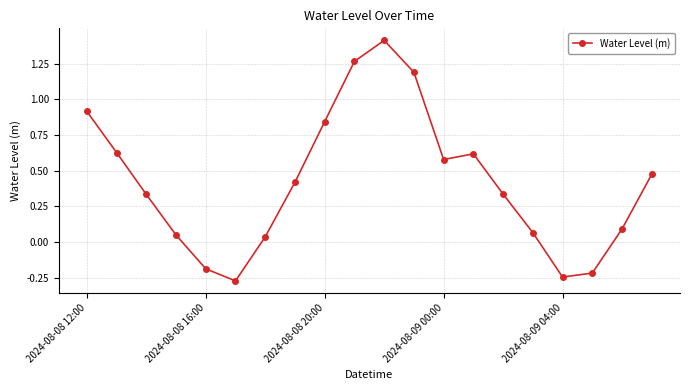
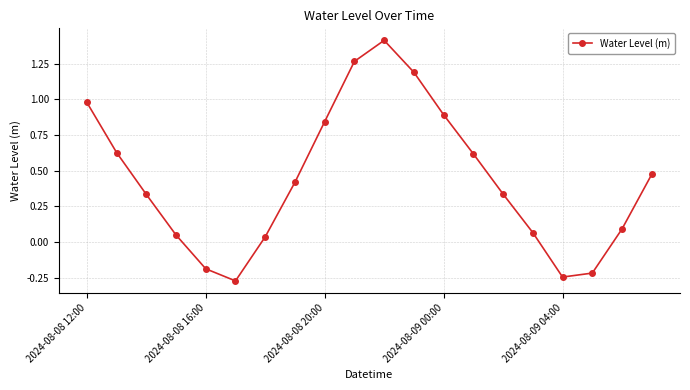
2024-08-08 12:00: 0.91 -> 0.98
2024-08-09 00:00: 0.58 -> 0.89
